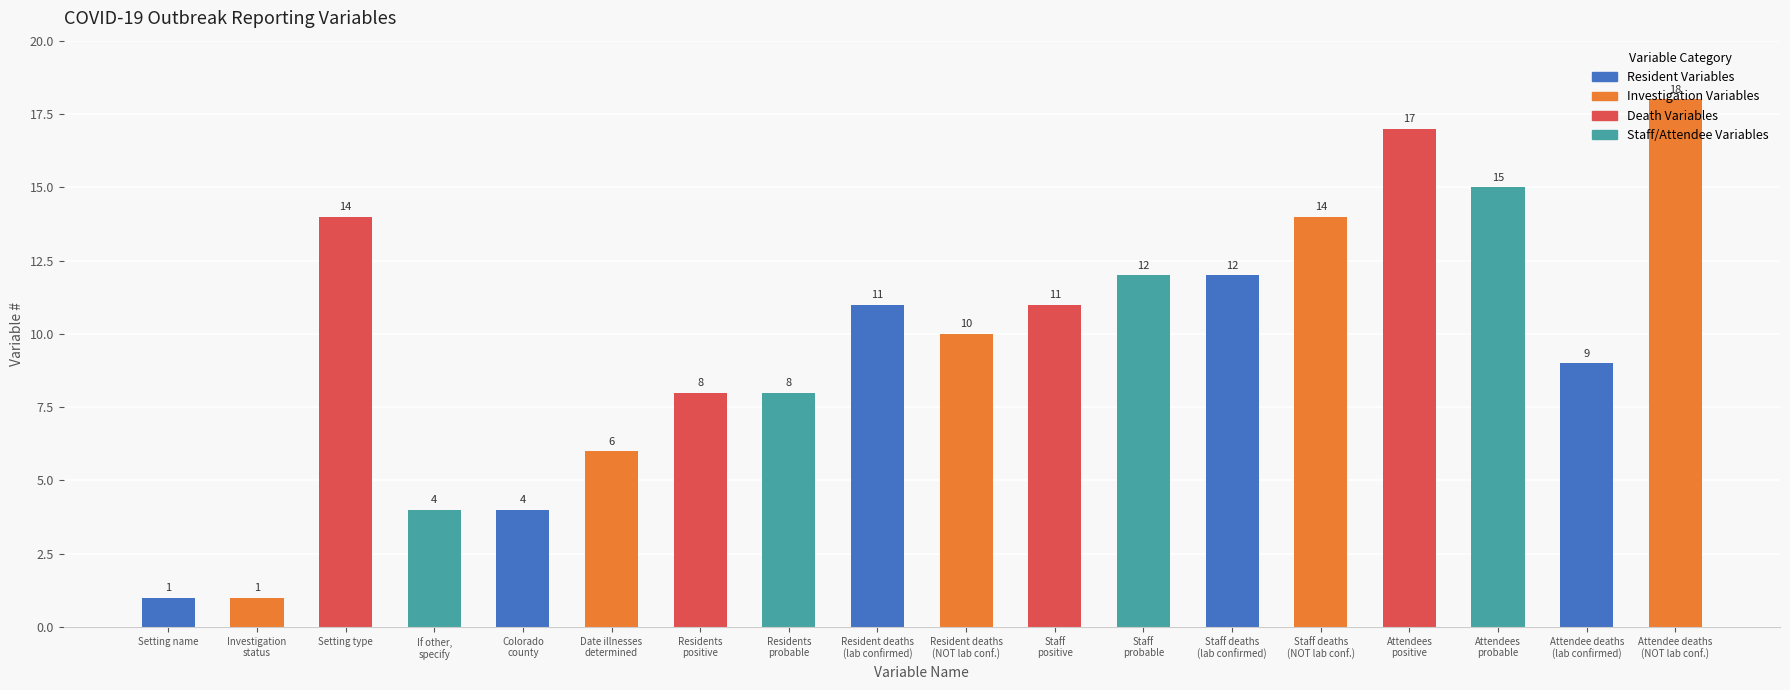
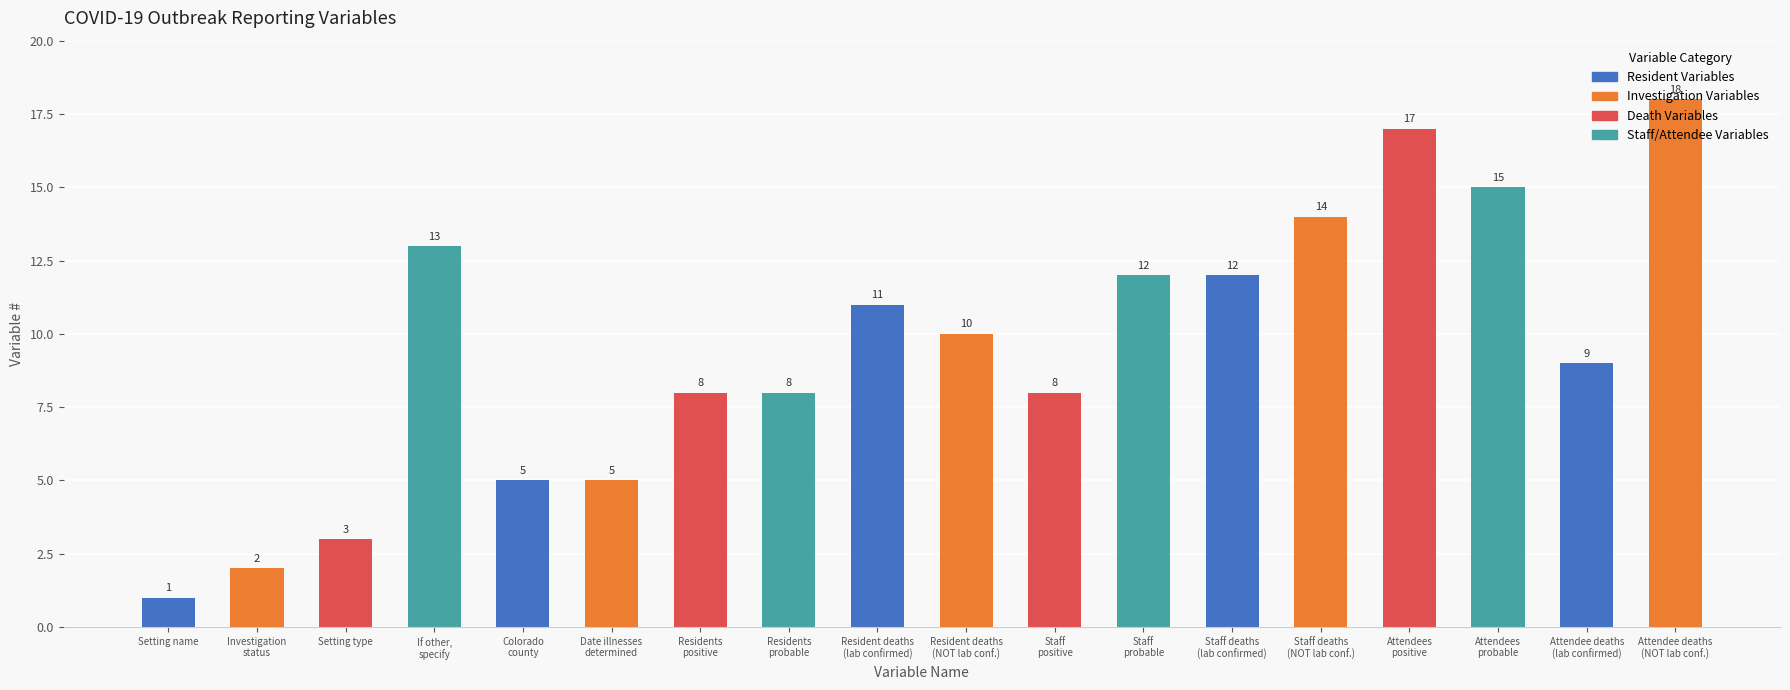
Investigation status: 1 -> 2
Setting type: 14 -> 3
If other, specify: 4 -> 13
Colorado county: 4 -> 5
Date illnesses determined: 6 -> 5
Staff positive: 11 -> 8
